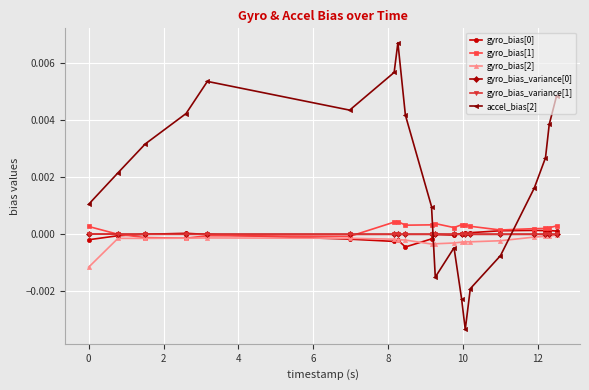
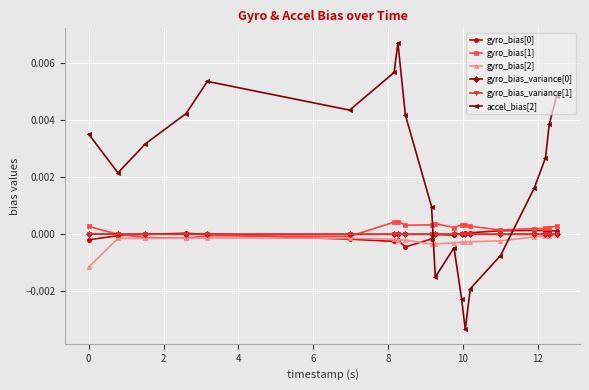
accel_bias[2], 0: 0.0011 -> 0.0035
